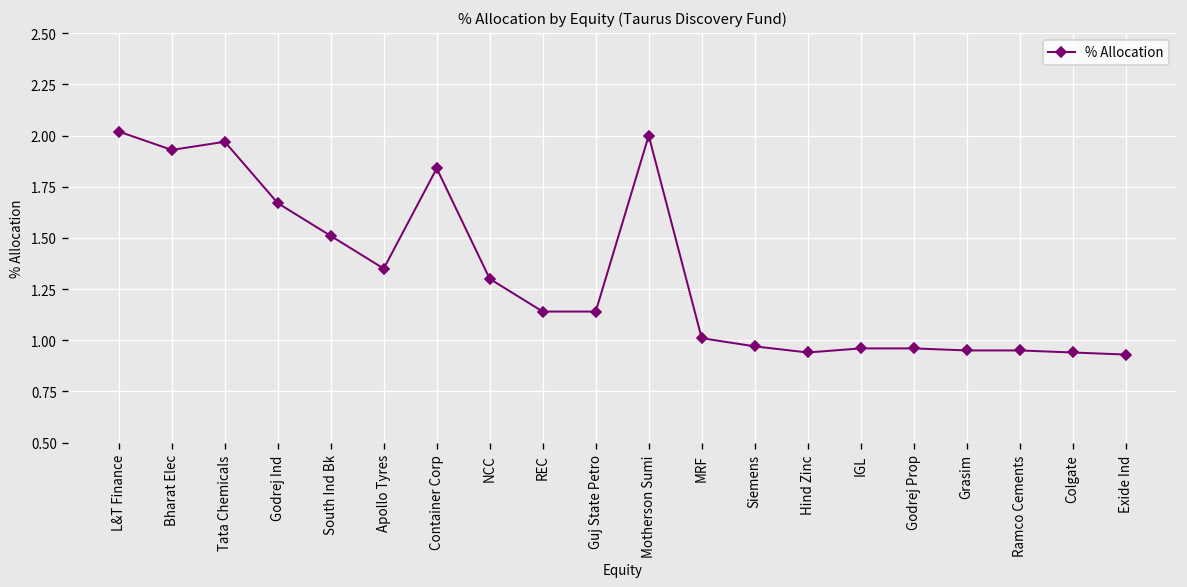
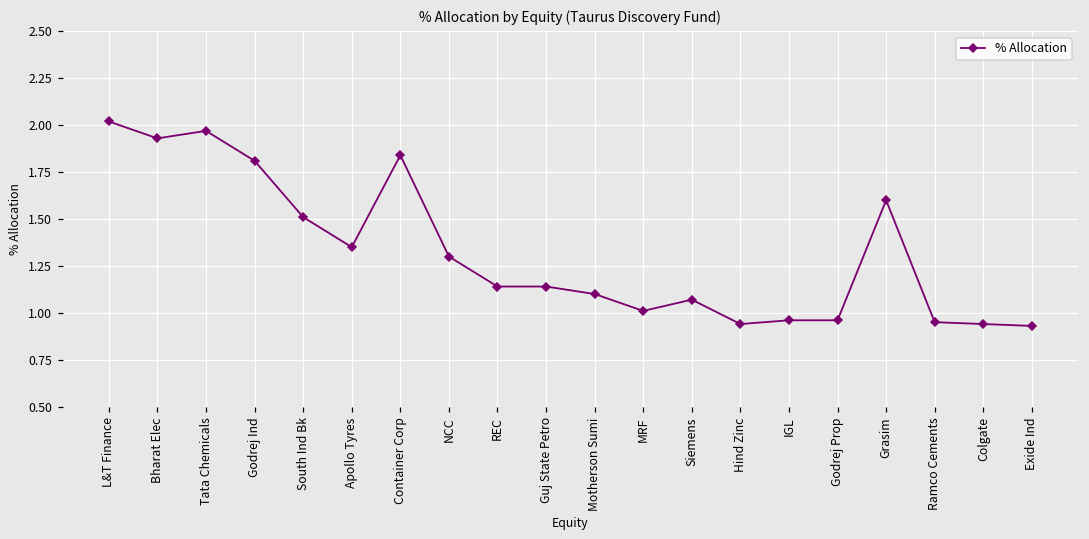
Godrej Ind: 1.67 -> 1.81
Motherson Sumi: 2.0 -> 1.1
Siemens: 0.97 -> 1.07
Grasim: 0.95 -> 1.60
